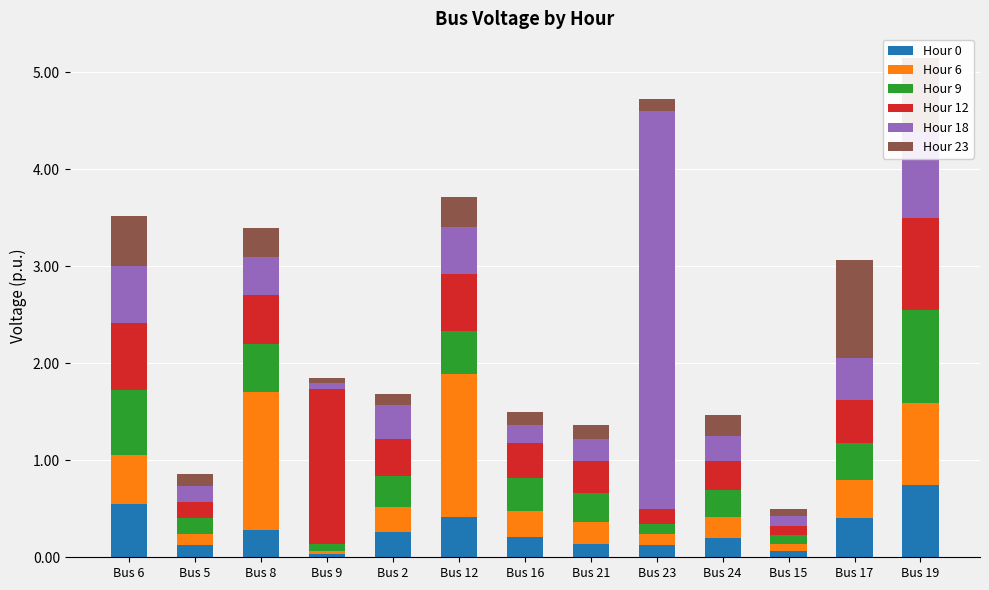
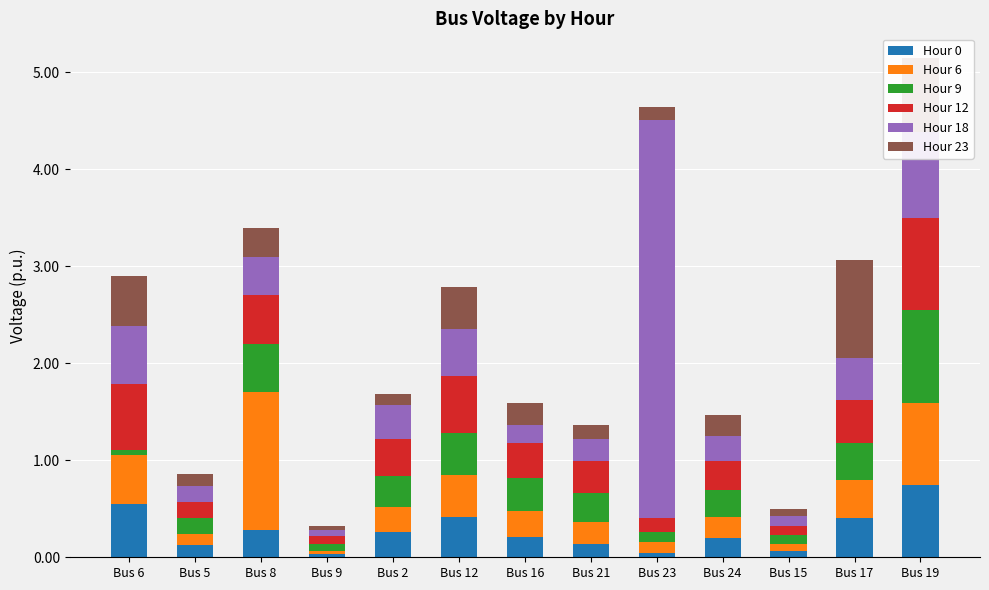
Hour 9, Bus 6: 0.7 -> 0.0
Hour 12, Bus 9: 1.6 -> 0.1
Hour 6, Bus 12: 1.5 -> 0.4
Hour 23, Bus 12: 0.3 -> 0.4
Hour 23, Bus 16: 0.1 -> 0.2
Hour 0, Bus 23: 0.1 -> 0.0
